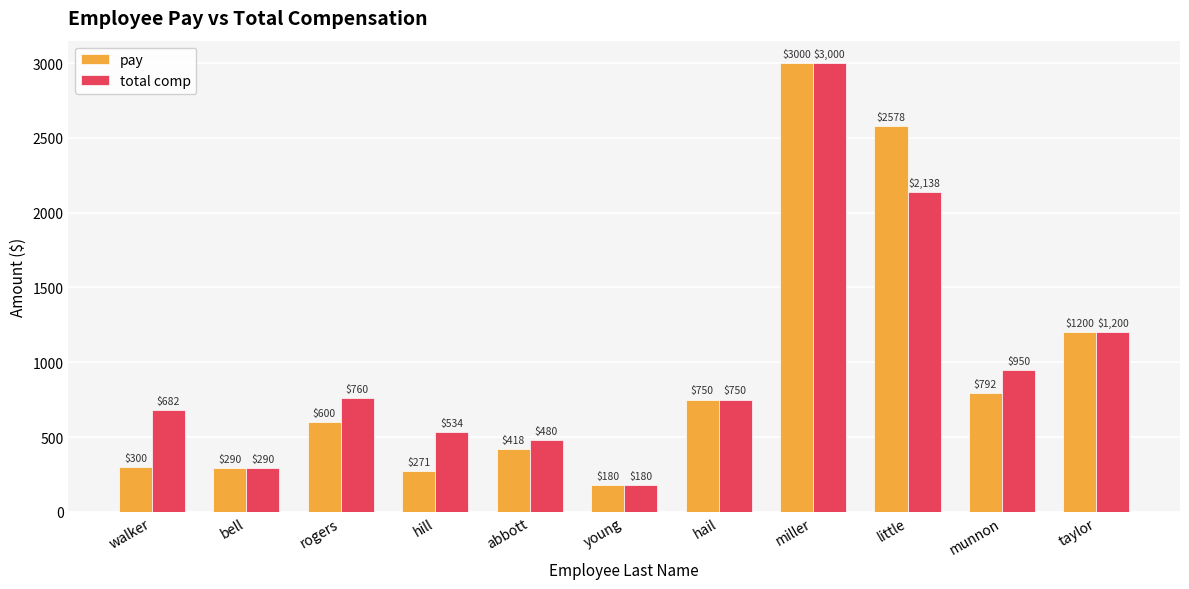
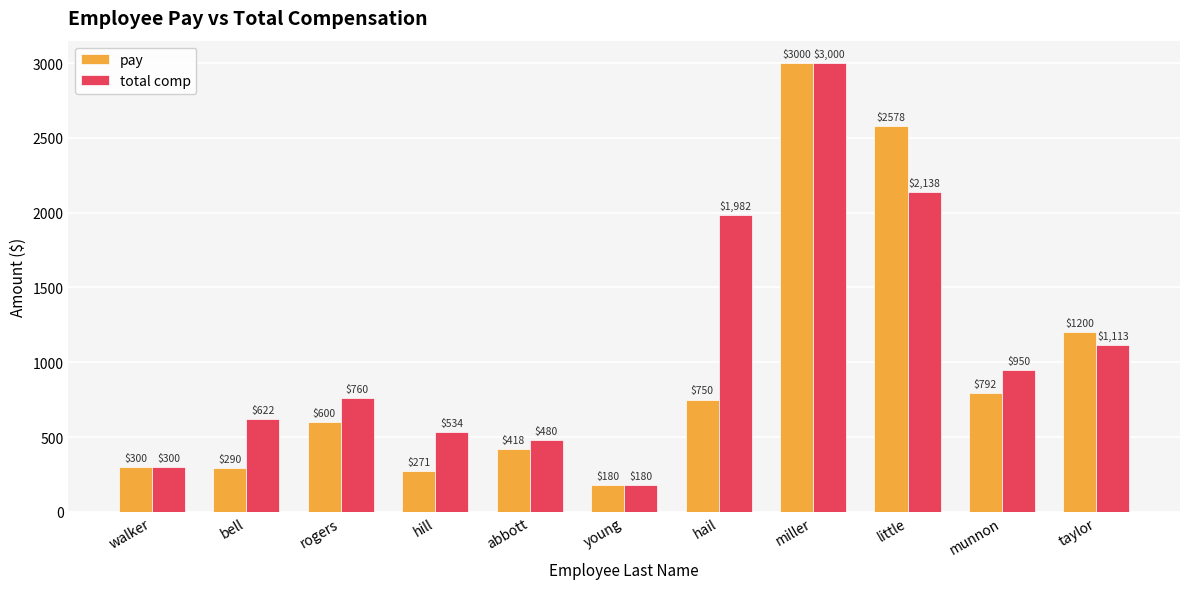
total comp, walker: $682 -> $300
total comp, bell: $290 -> $622
total comp, hail: $750 -> $1,982
total comp, taylor: $1,200 -> $1,113
